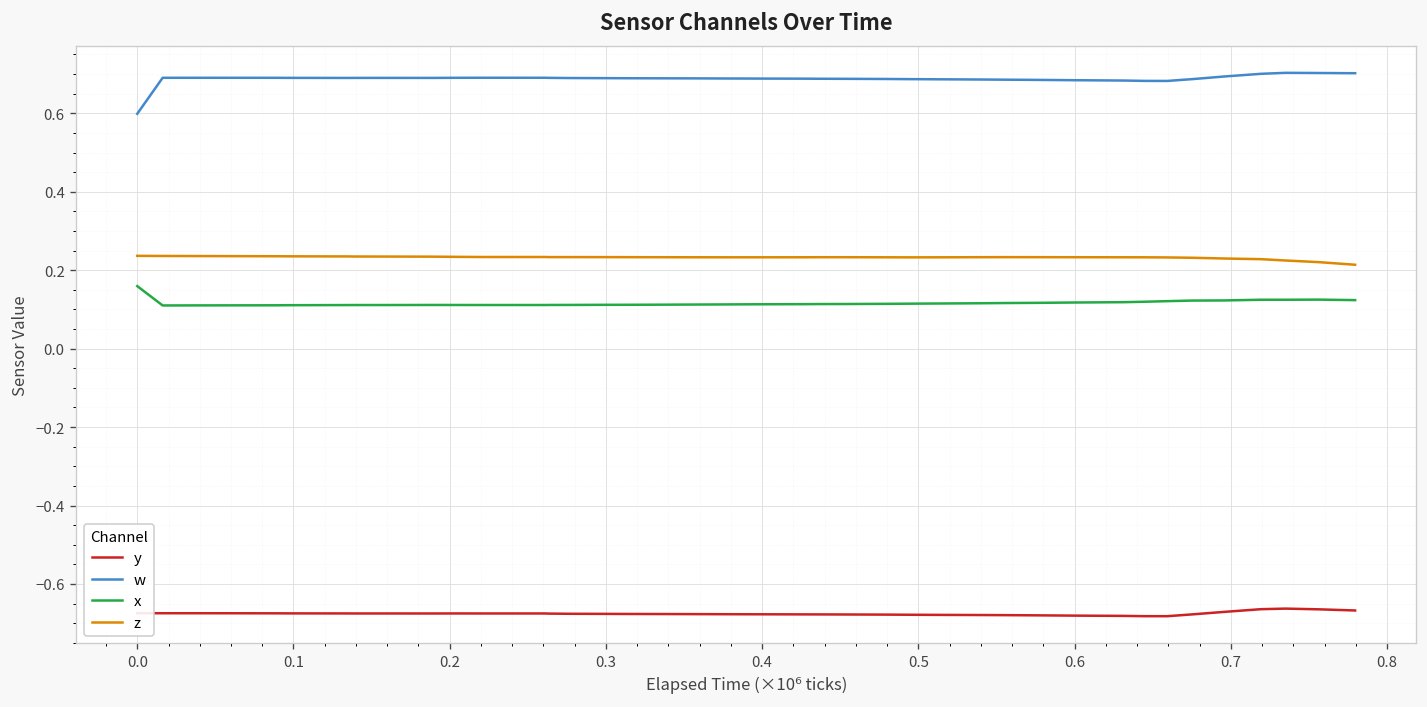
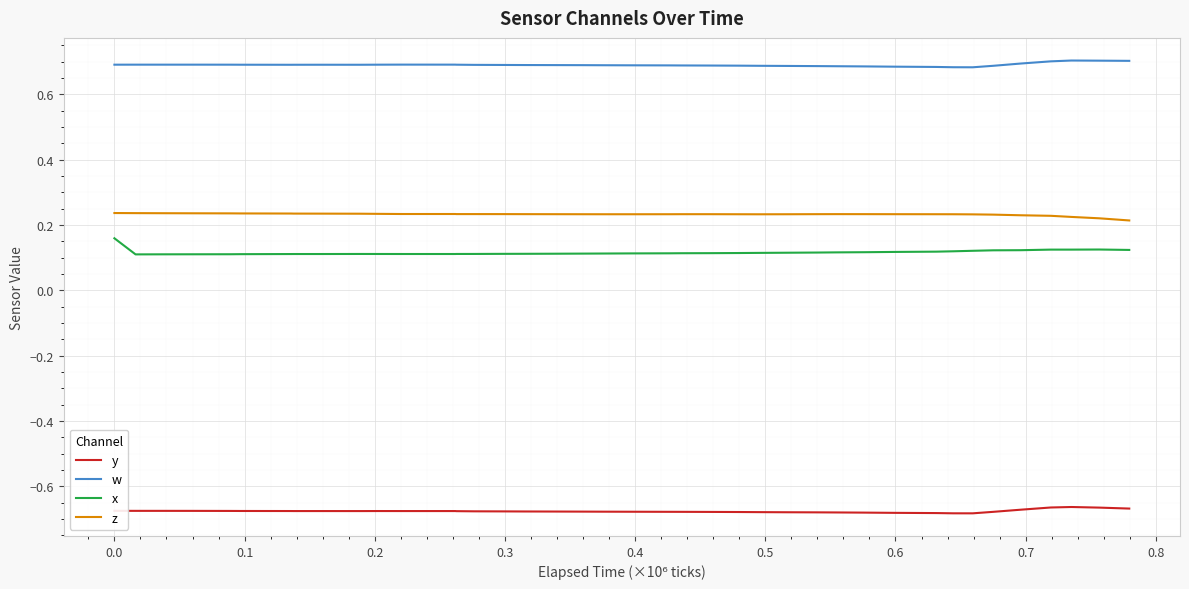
w, 0.0: 0.60 -> 0.69
